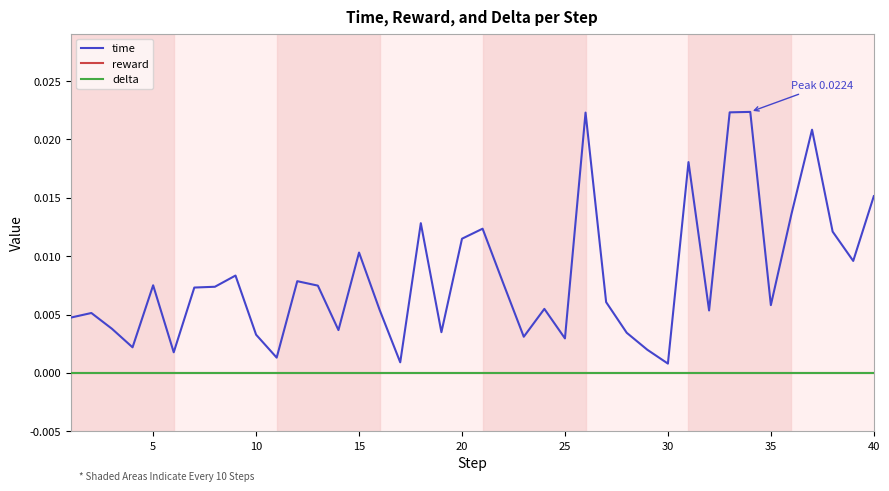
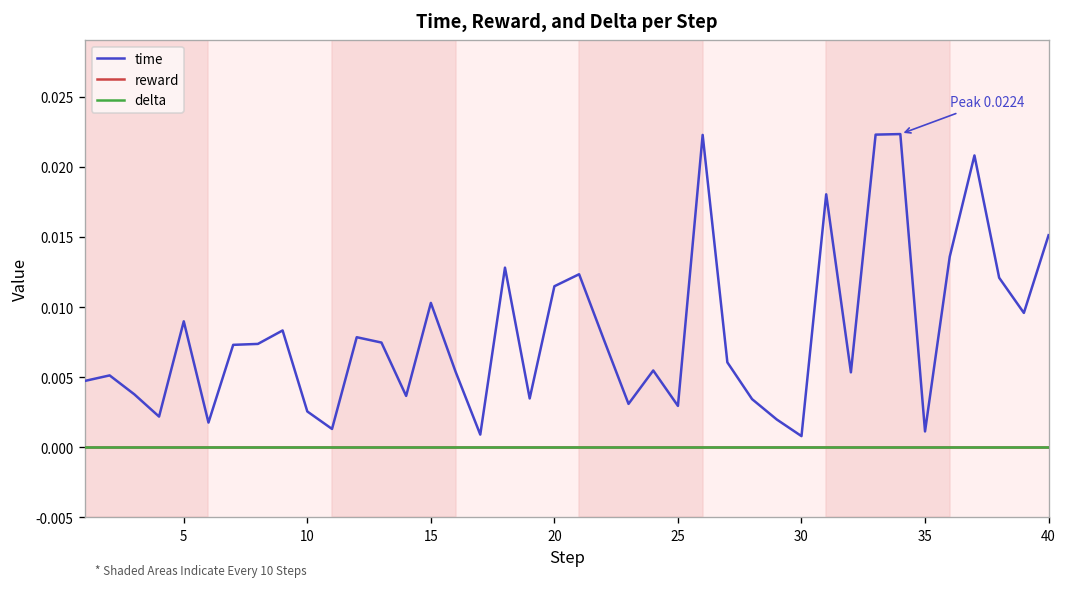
time, 5: 0.0075 -> 0.0090
time, 10: 0.0033 -> 0.0026
time, 35: 0.0058 -> 0.0011
